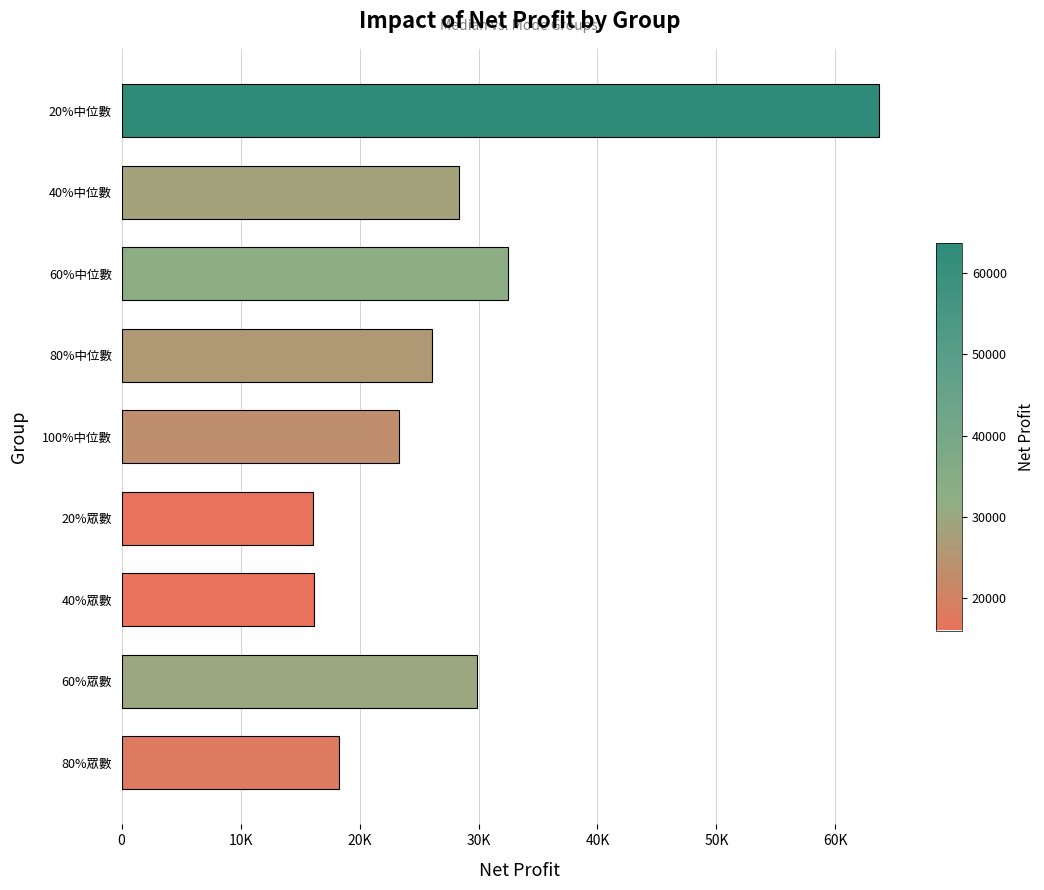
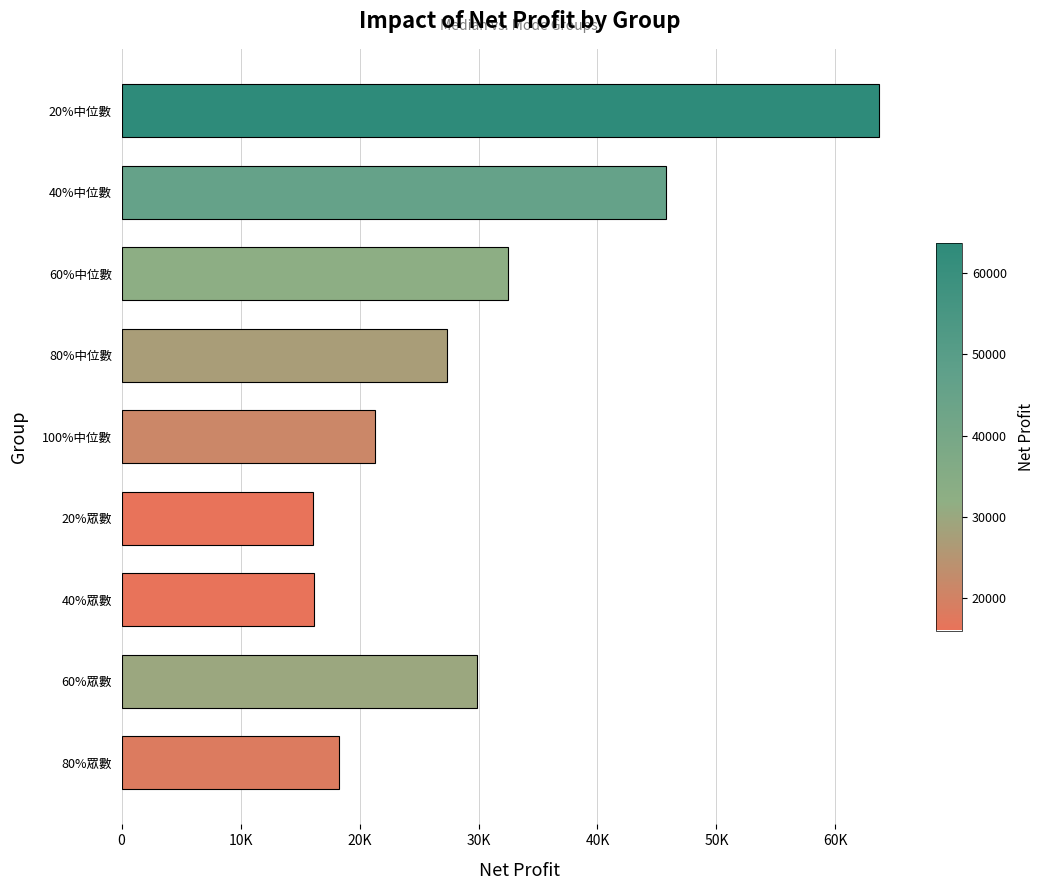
40%中位數: 28300 -> 45800
80%中位數: 26100 -> 27400
100%中位數: 23300 -> 21300
